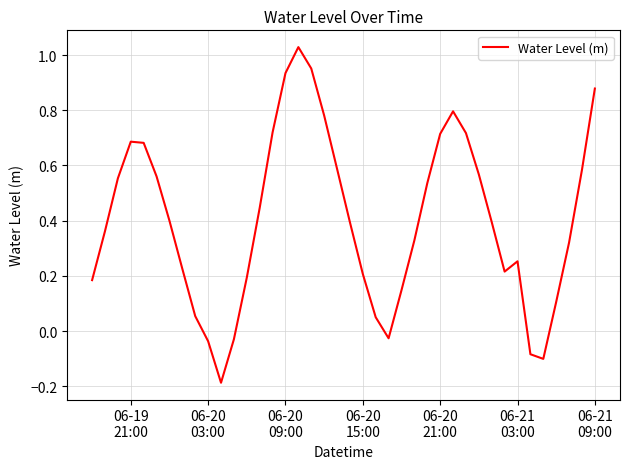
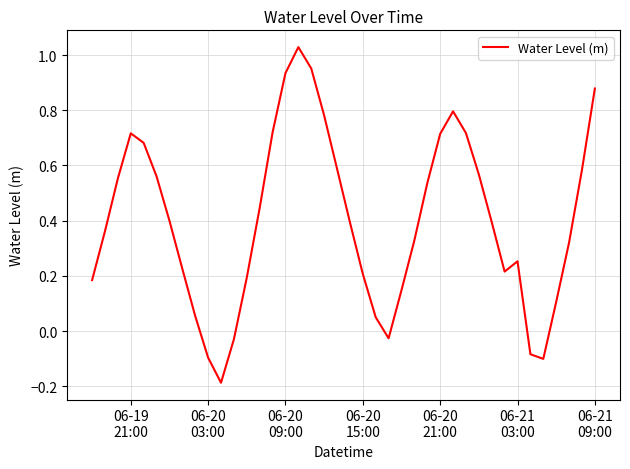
06-19 21:00: 0.69 -> 0.72
06-20 03:00: -0.04 -> -0.10
